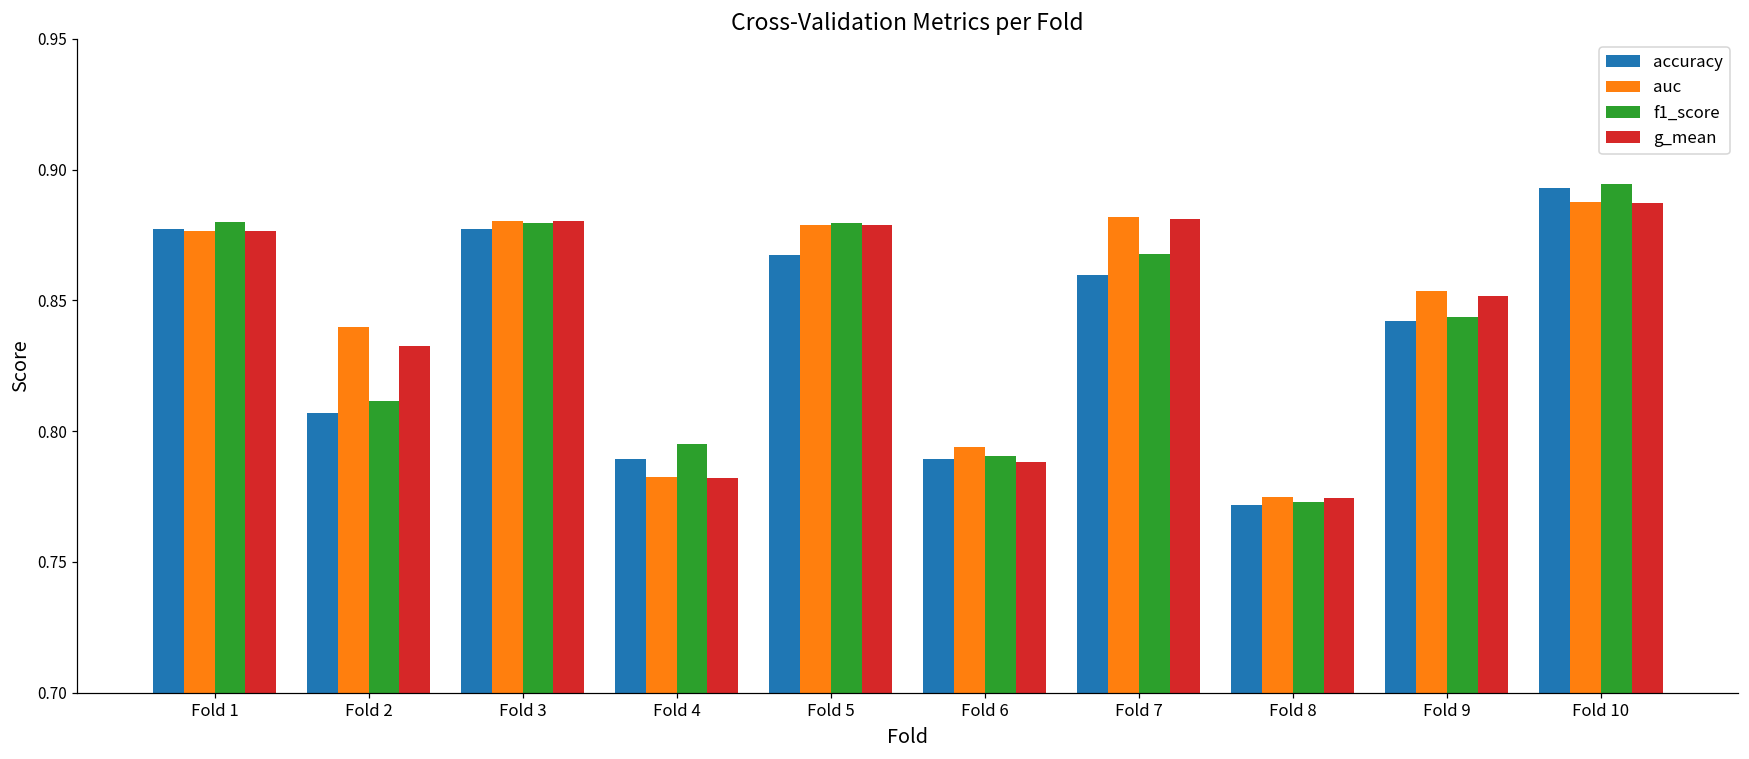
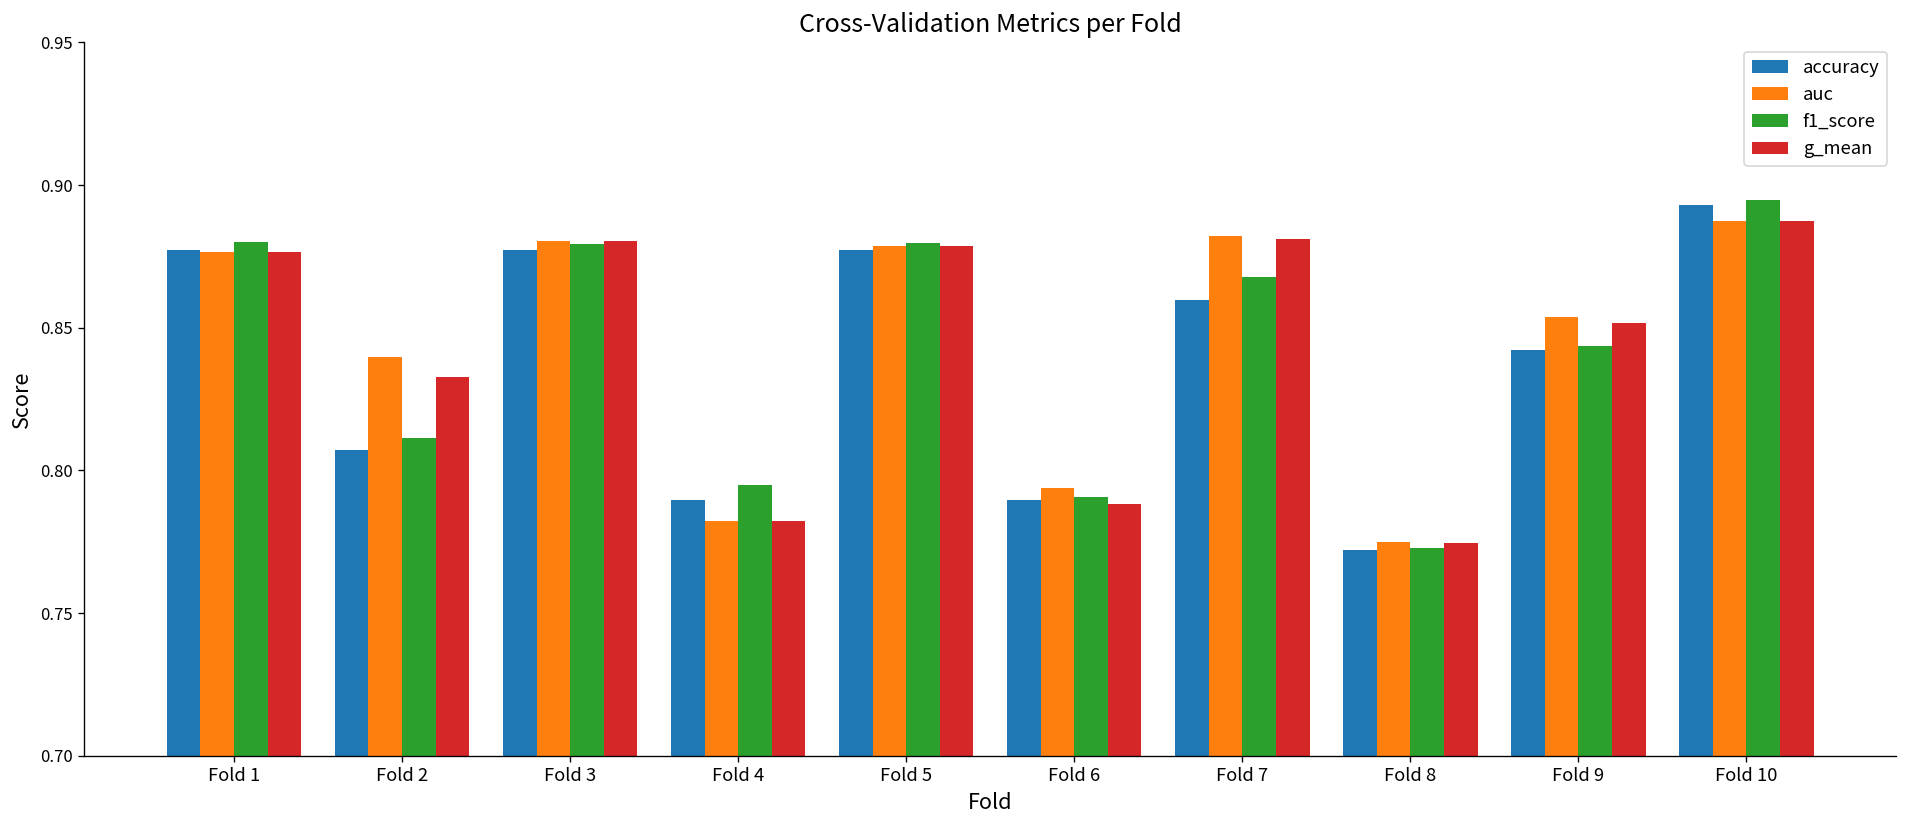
accuracy, Fold 5: 0.867 -> 0.877
